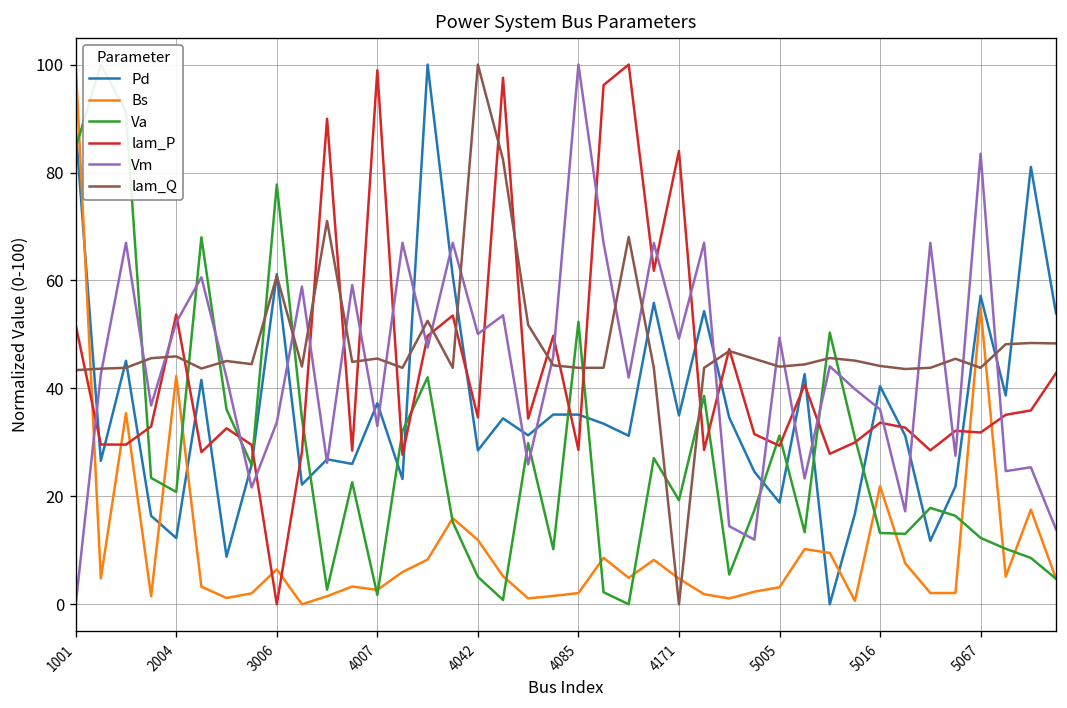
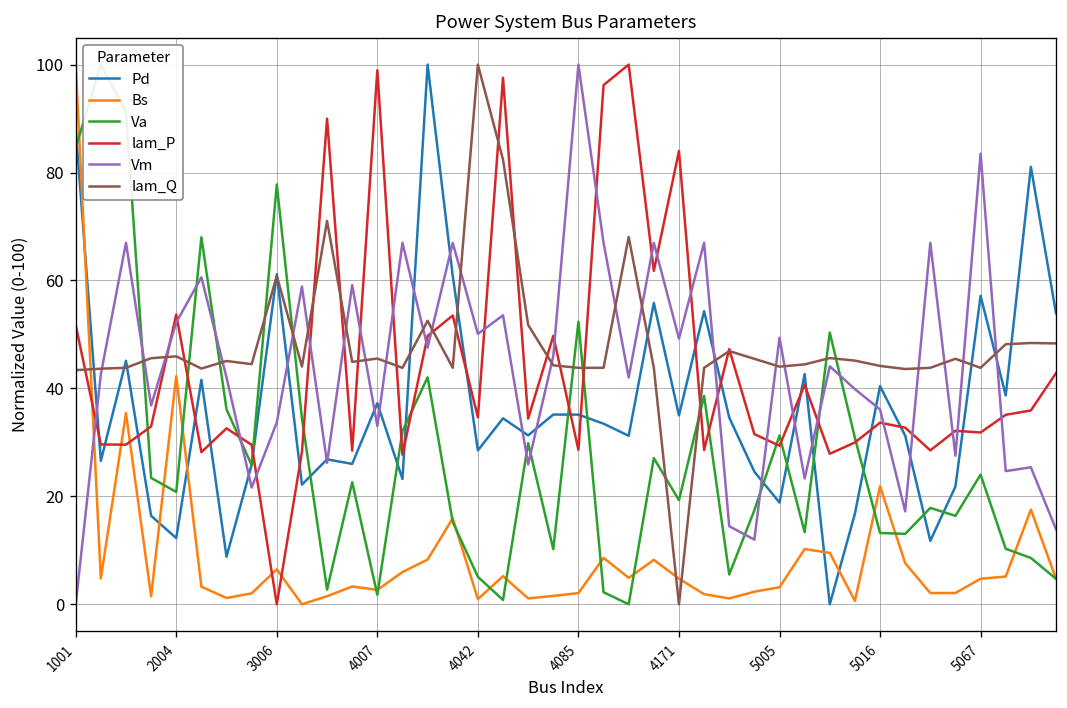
Bs, 4042: 12 -> 1
Bs, 5067: 55 -> 5
Va, 5067: 12 -> 24
